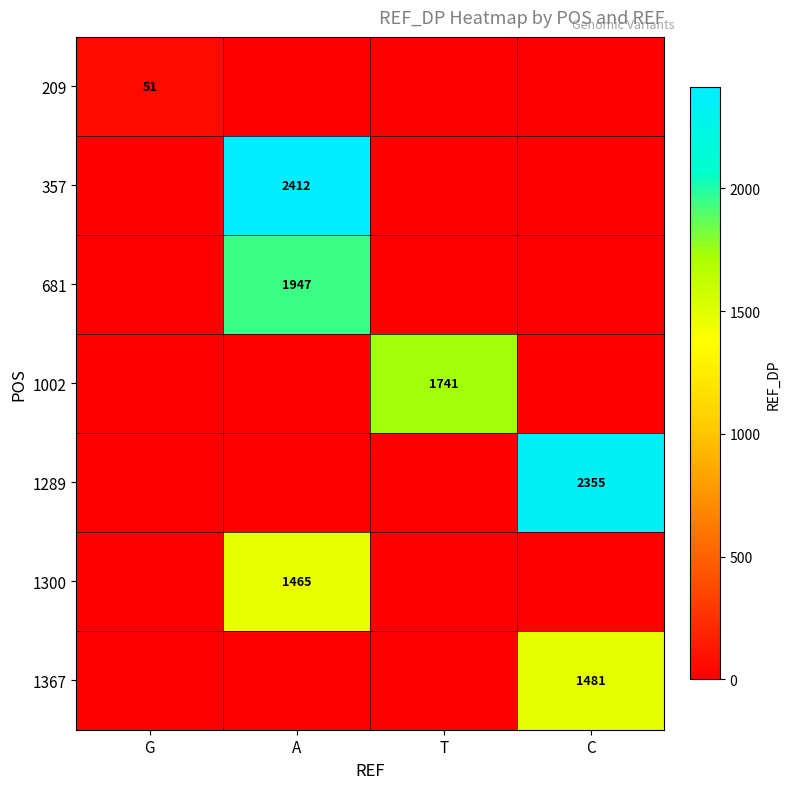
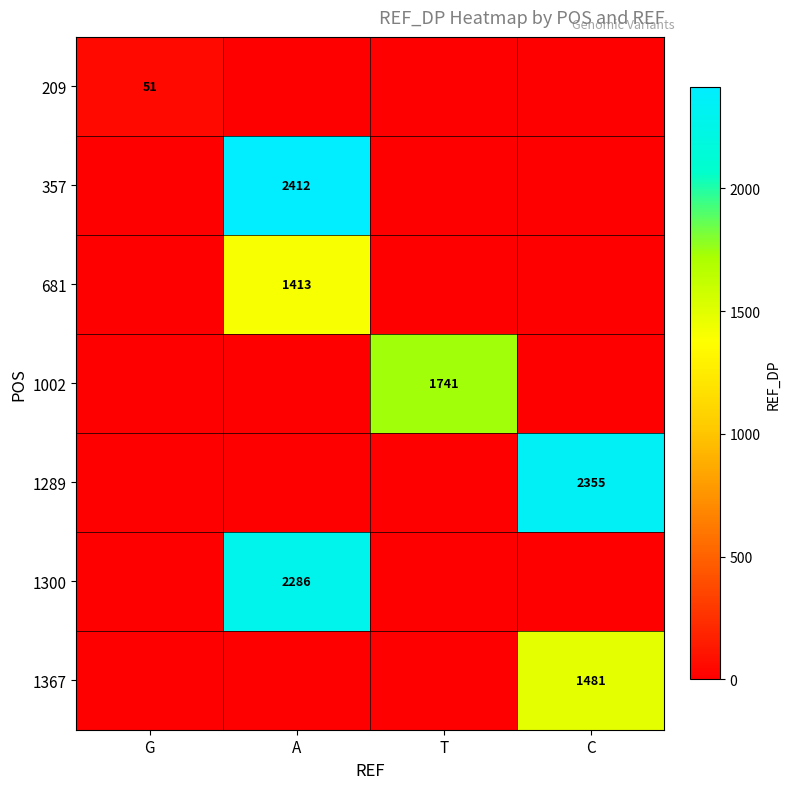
681, A: 1947 -> 1413
1300, A: 1465 -> 2286
